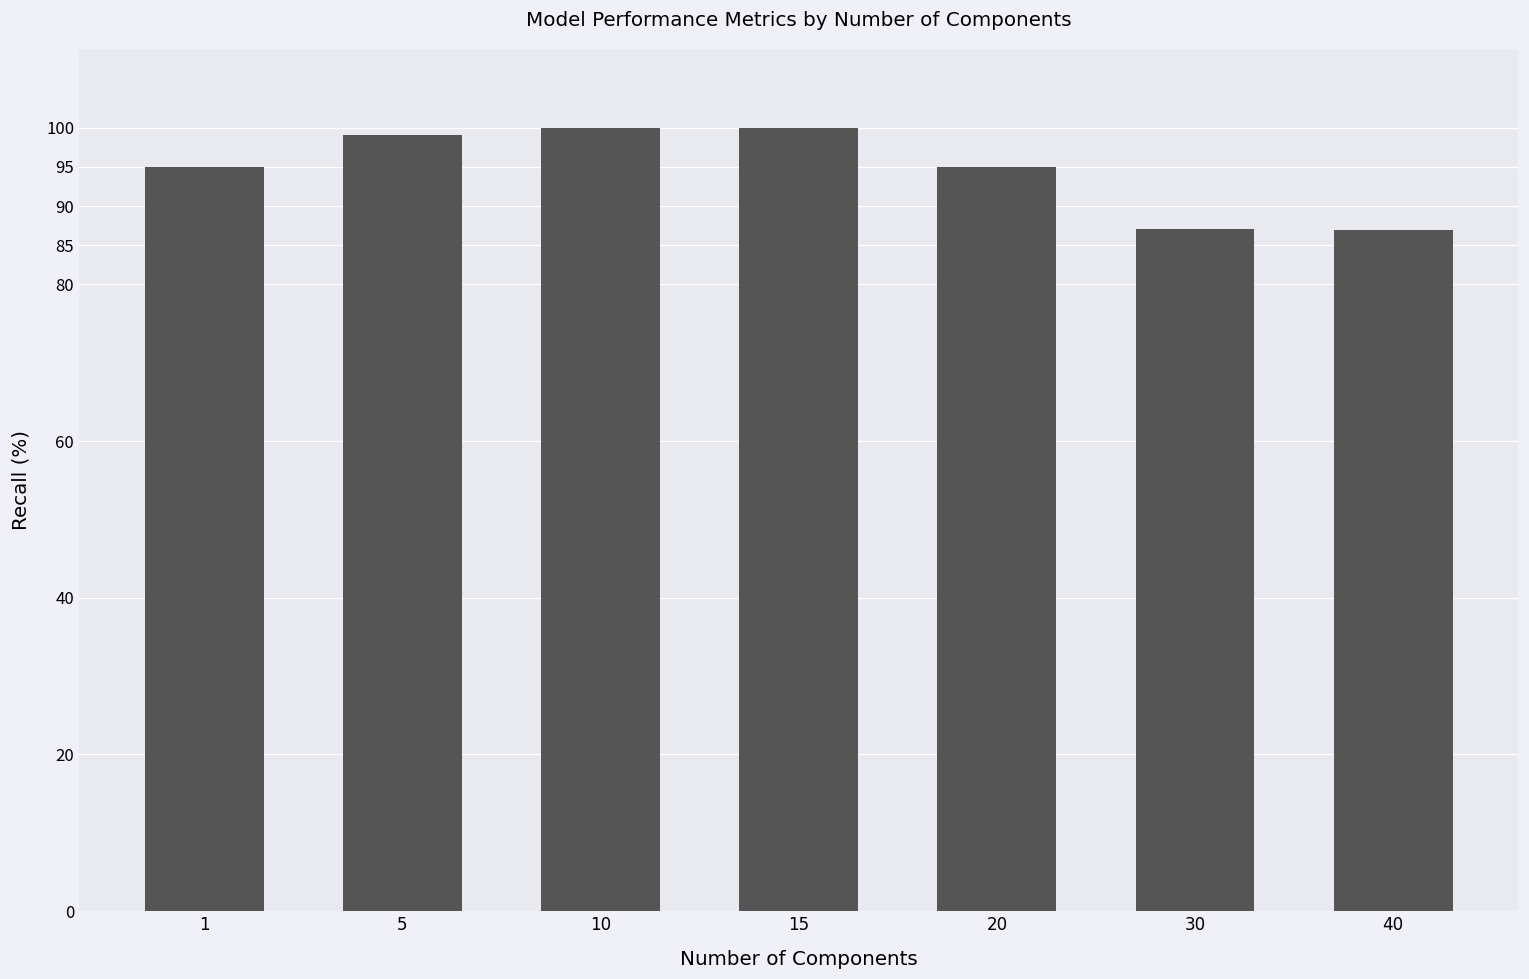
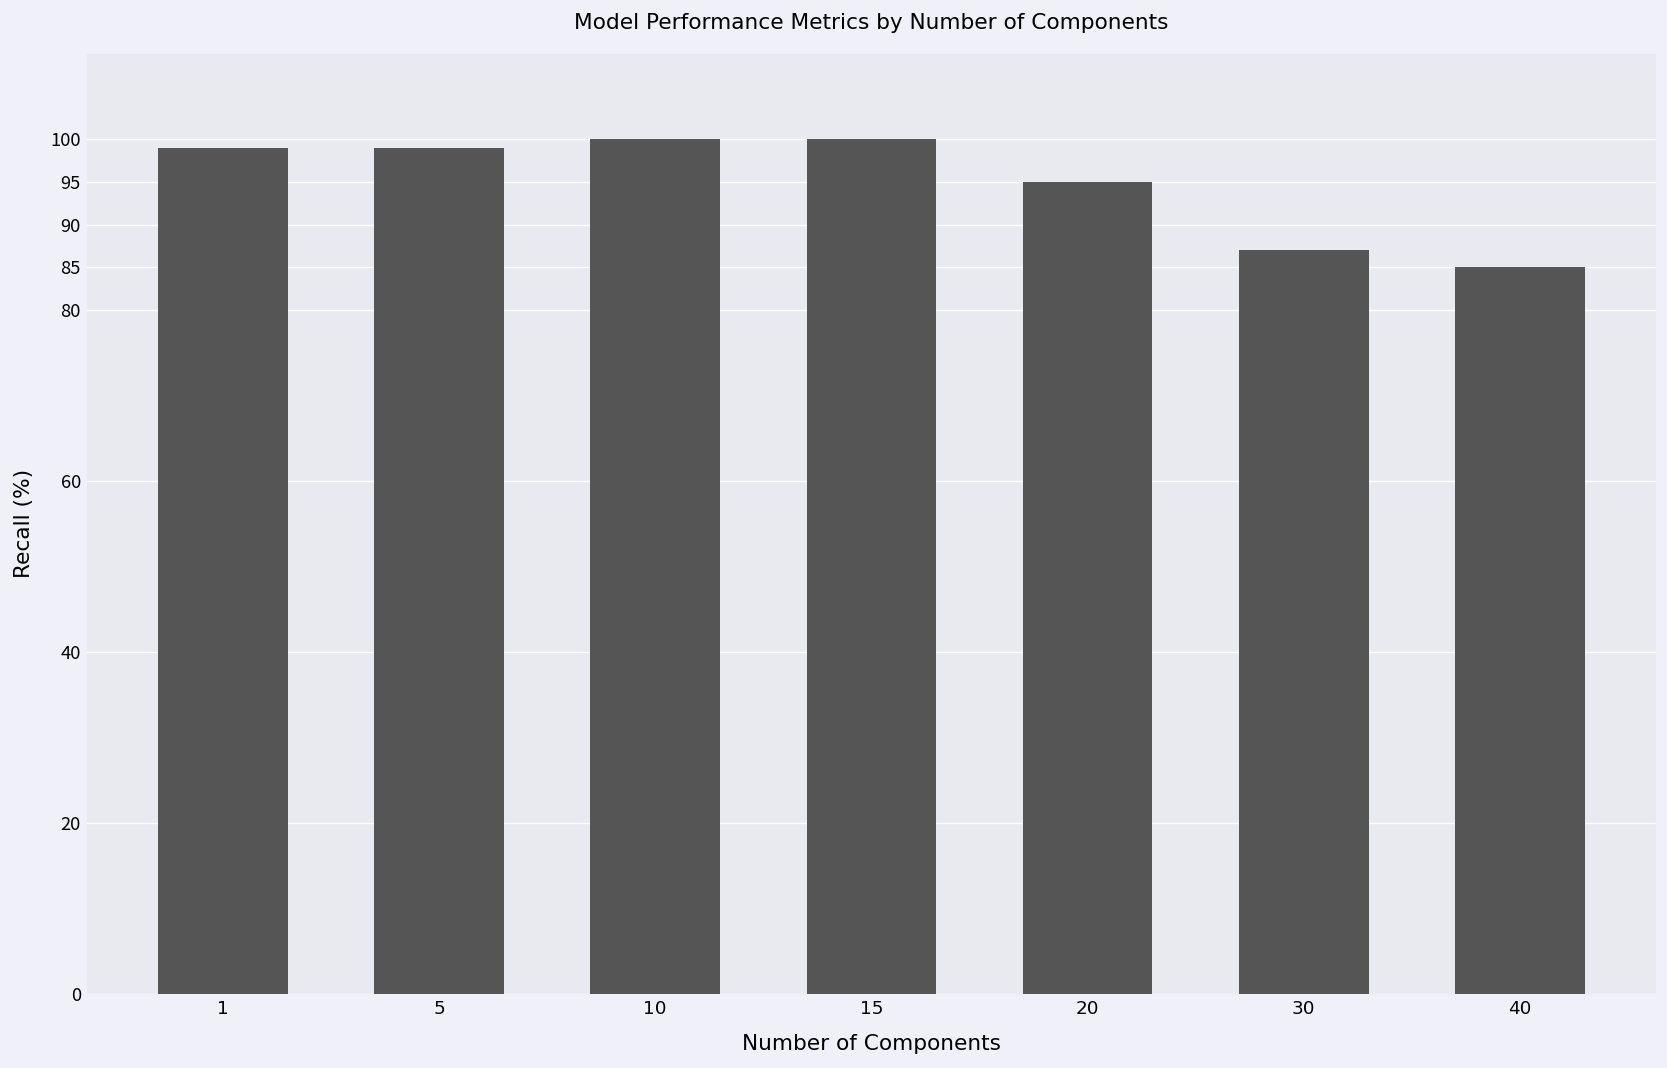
1: 95 -> 99
40: 87 -> 85
